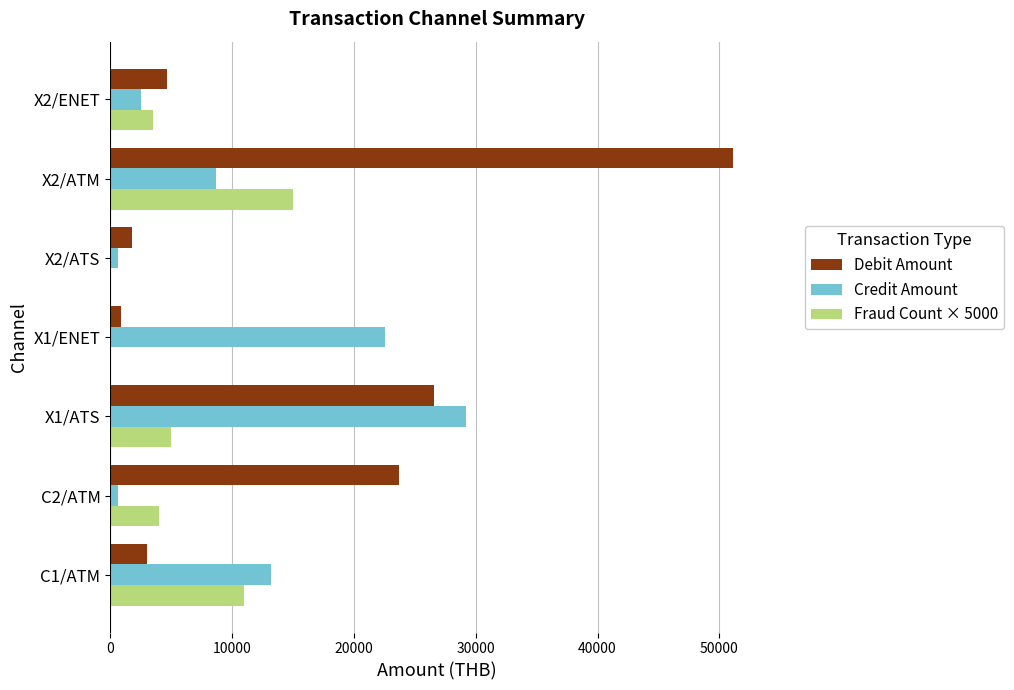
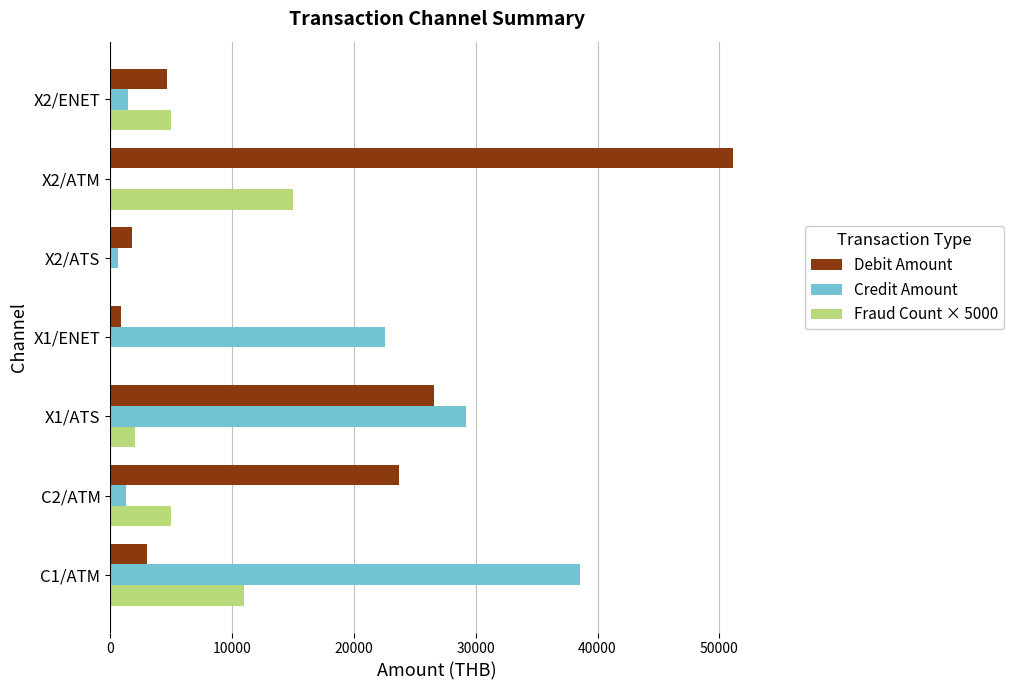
Credit Amount, X2/ENET: 2600 -> 1400
Fraud Count × 5000, X2/ENET: 3500 -> 5000
Credit Amount, X2/ATM: 8700 -> 0
Fraud Count × 5000, X1/ATS: 5000 -> 2000
Credit Amount, C2/ATM: 600 -> 1300
Fraud Count × 5000, C2/ATM: 4000 -> 5000
Credit Amount, C1/ATM: 13200 -> 38500
